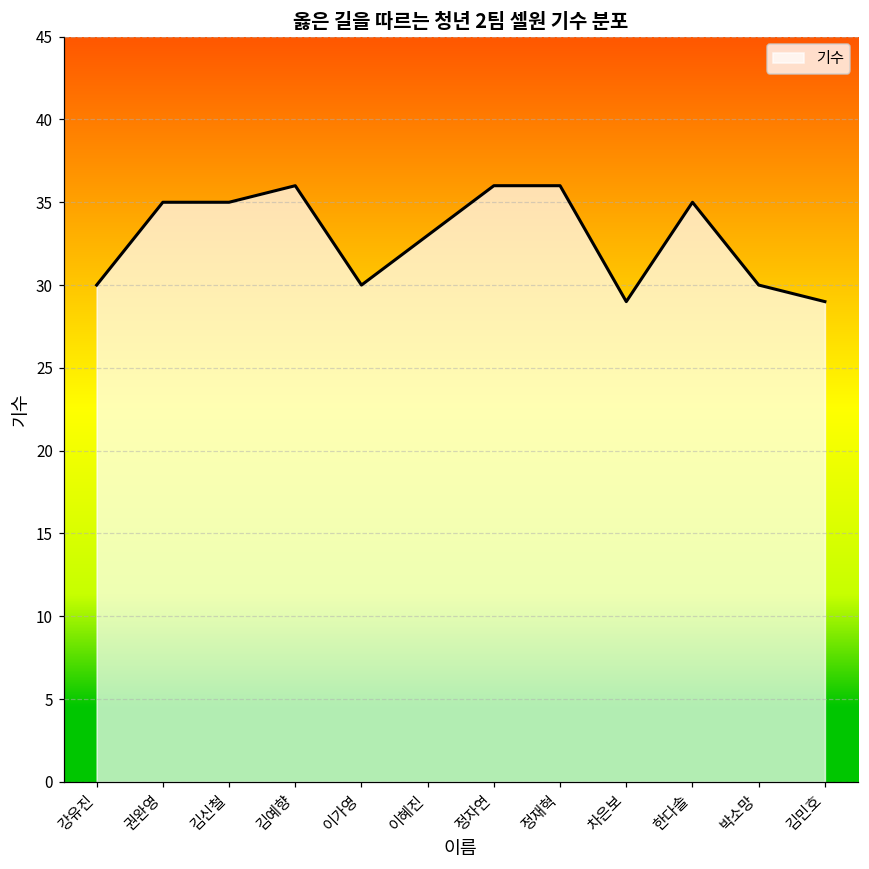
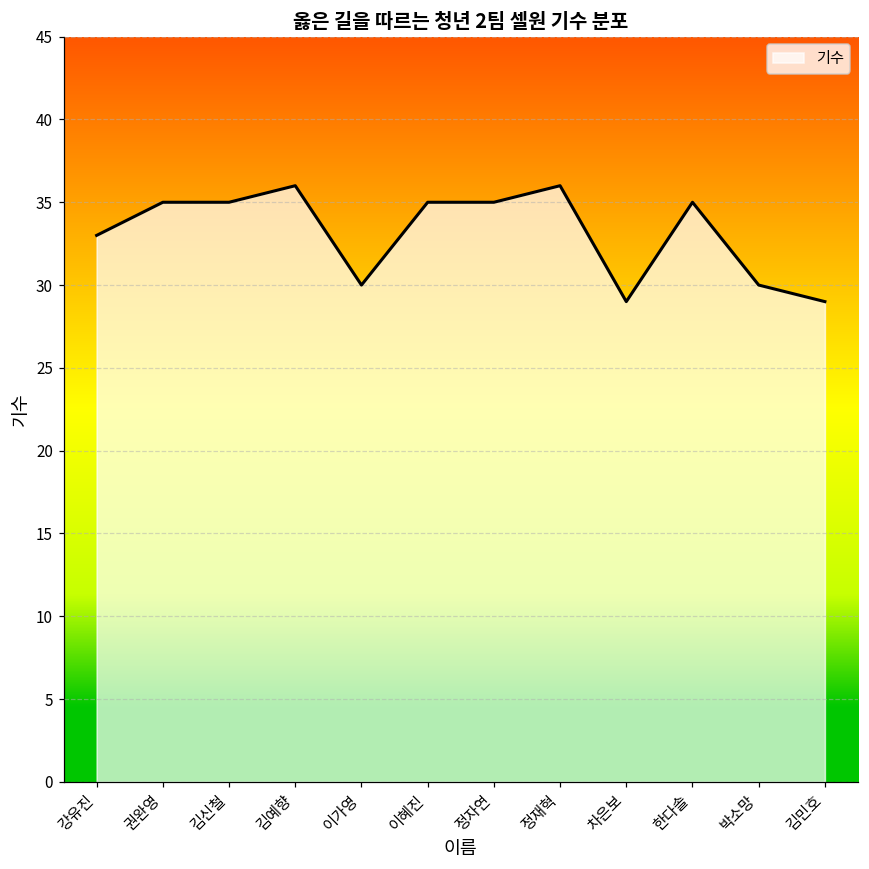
강유진: 30 -> 33
이혜진: 33 -> 35
정자연: 36 -> 35
